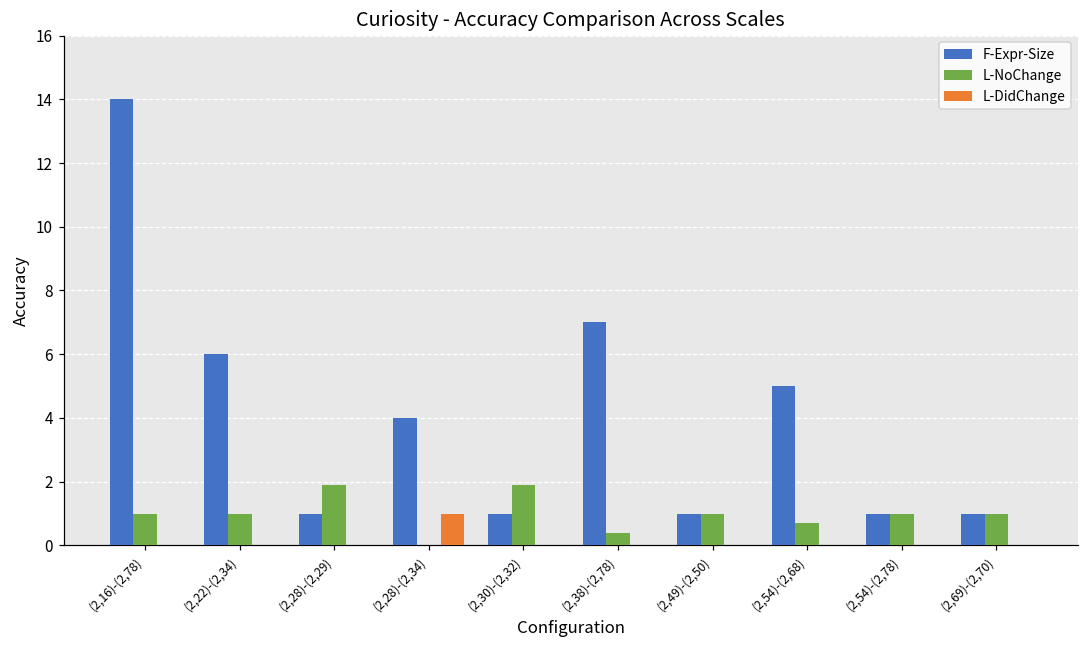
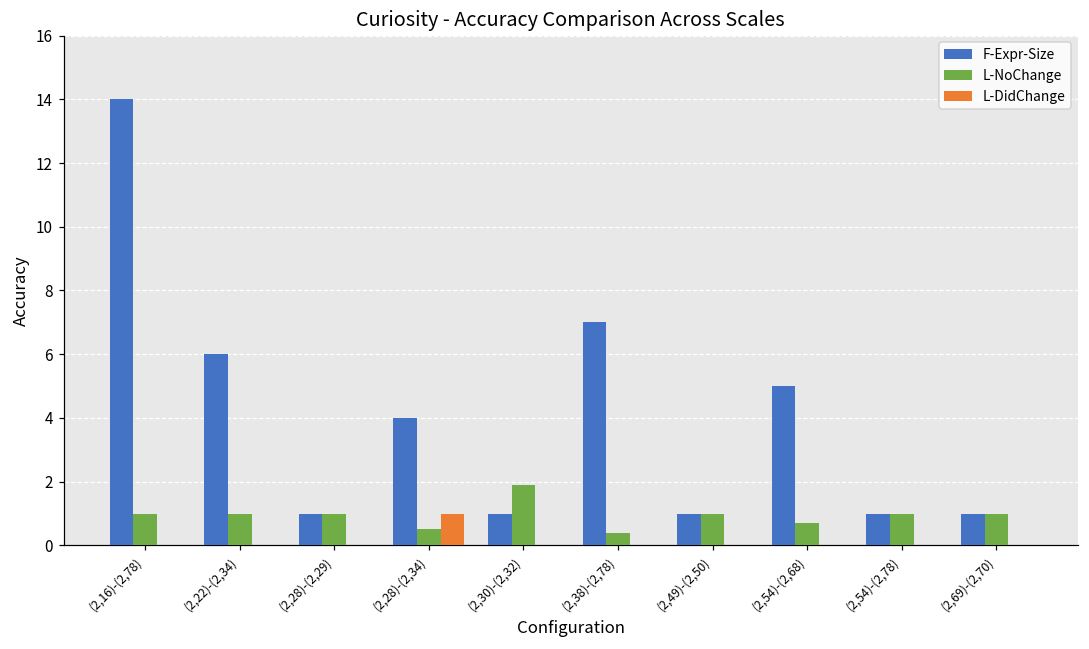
L-NoChange, (2,28)-(2,29): 1.9 -> 1.0
L-NoChange, (2,28)-(2,34): 0.0 -> 0.5
